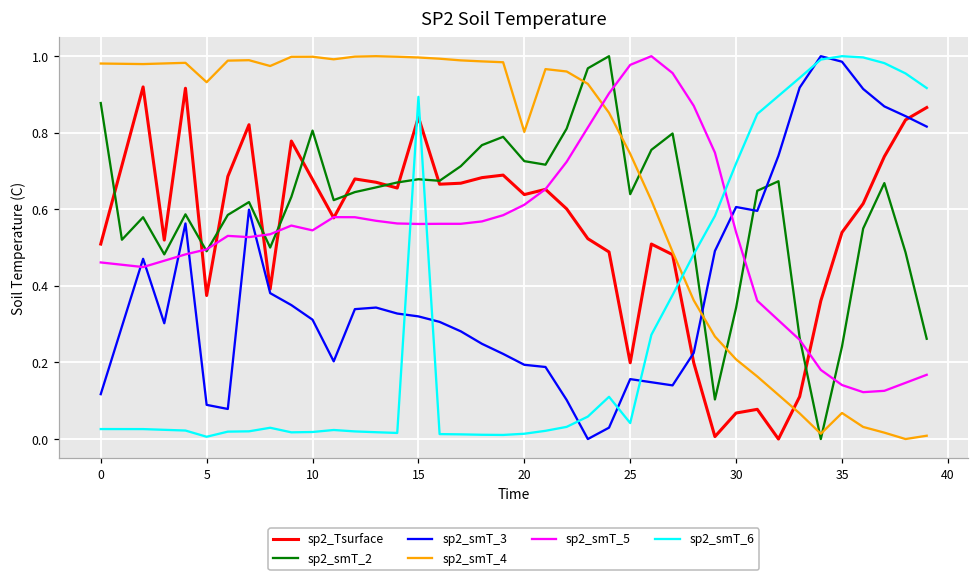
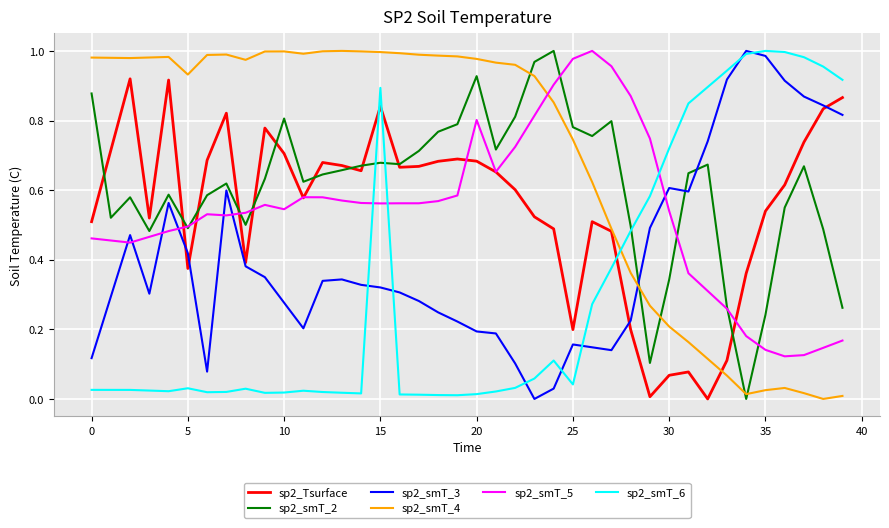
sp2_smT_3, 5: 0.09 -> 0.42
sp2_smT_6, 5: 0.01 -> 0.03
sp2_Tsurface, 10: 0.68 -> 0.71
sp2_smT_3, 10: 0.31 -> 0.28
sp2_Tsurface, 20: 0.64 -> 0.68
sp2_smT_2, 20: 0.73 -> 0.93
sp2_smT_4, 20: 0.80 -> 0.98
sp2_smT_5, 20: 0.61 -> 0.80
sp2_smT_2, 25: 0.64 -> 0.78
sp2_smT_4, 35: 0.07 -> 0.03
